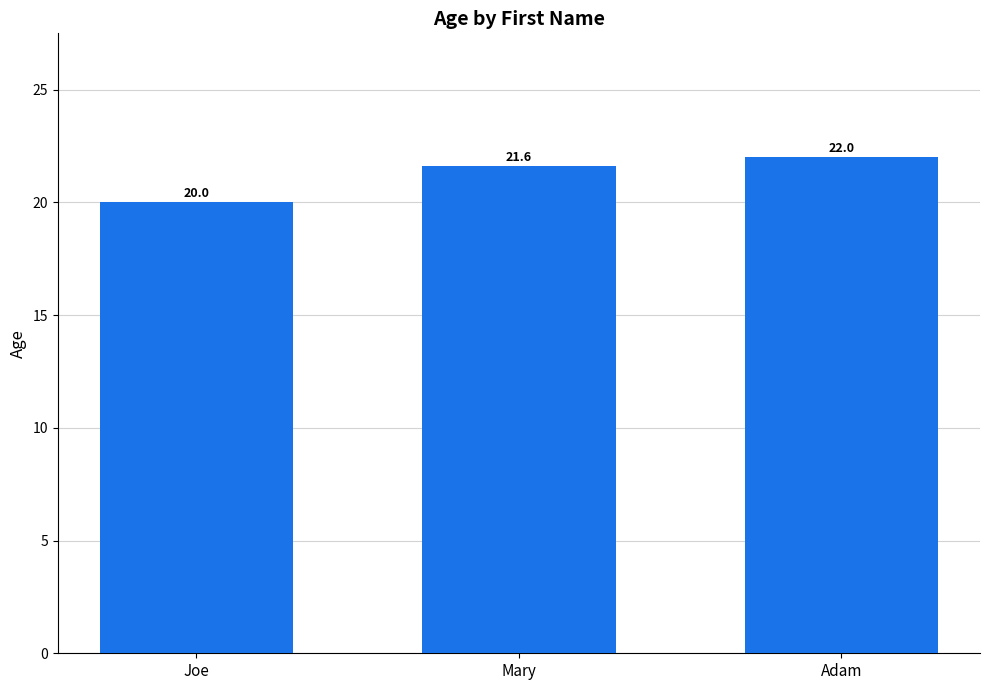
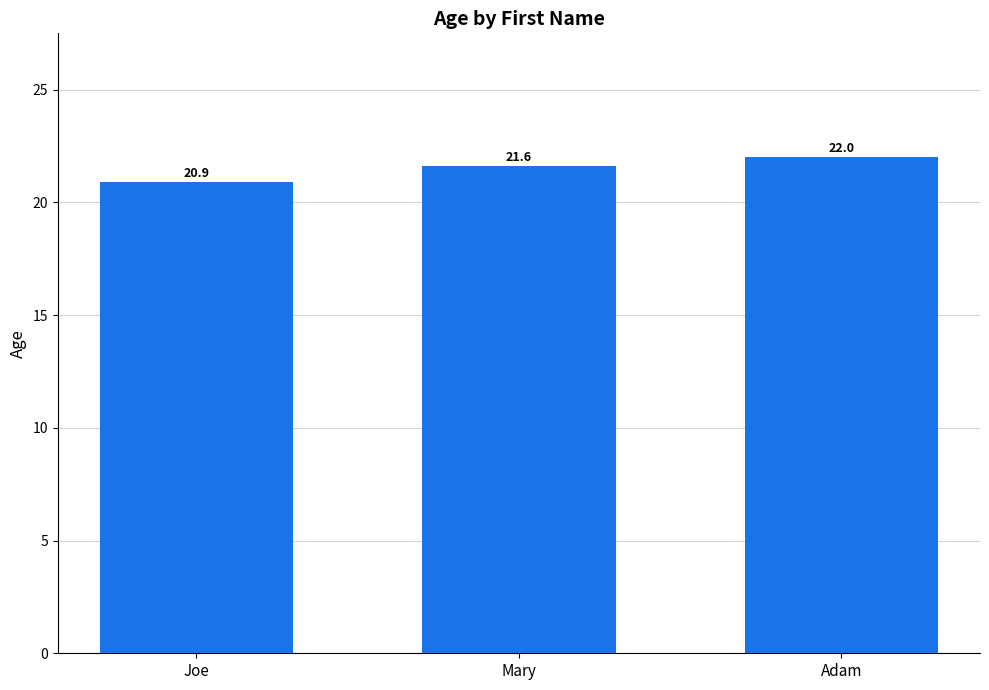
Joe: 20.0 -> 20.9
